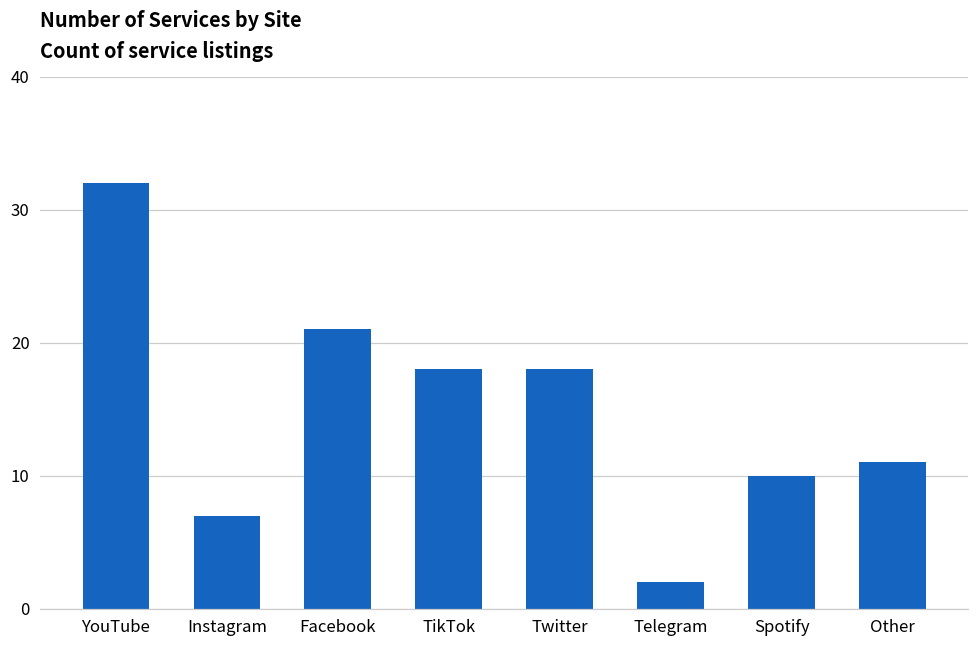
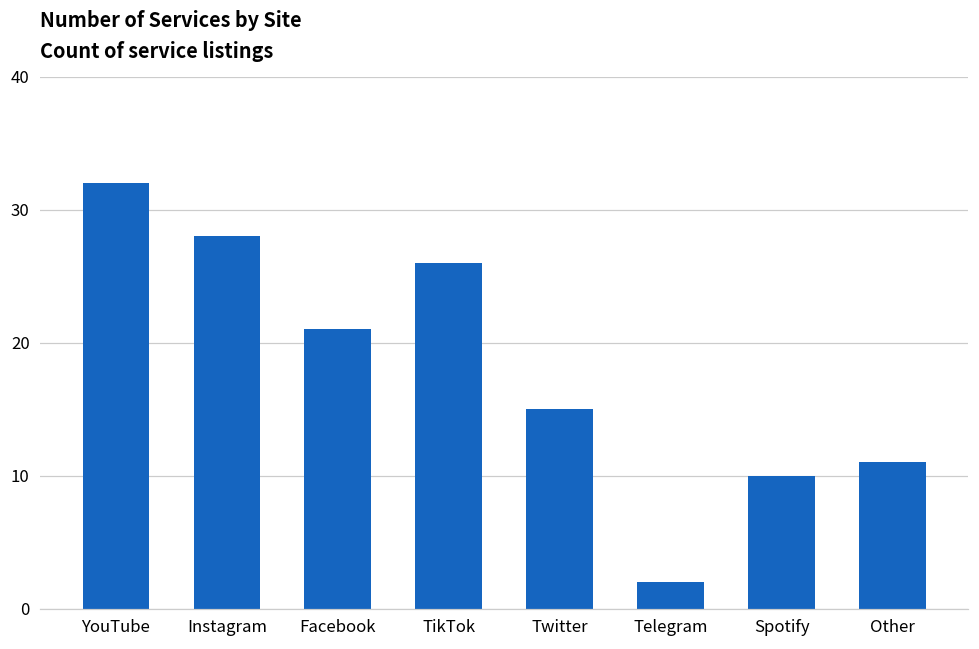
Instagram: 7 -> 28
TikTok: 18 -> 26
Twitter: 18 -> 15
